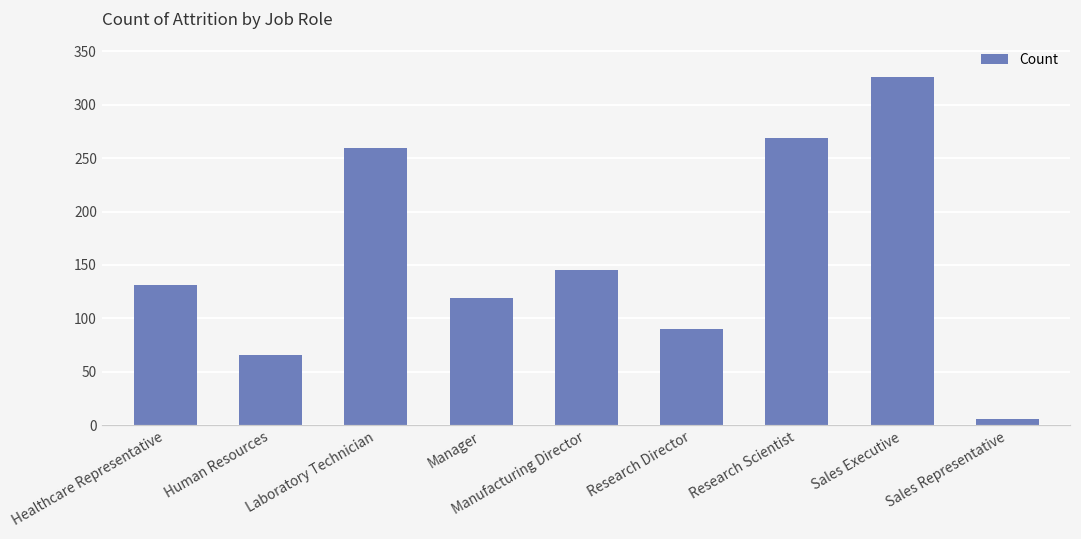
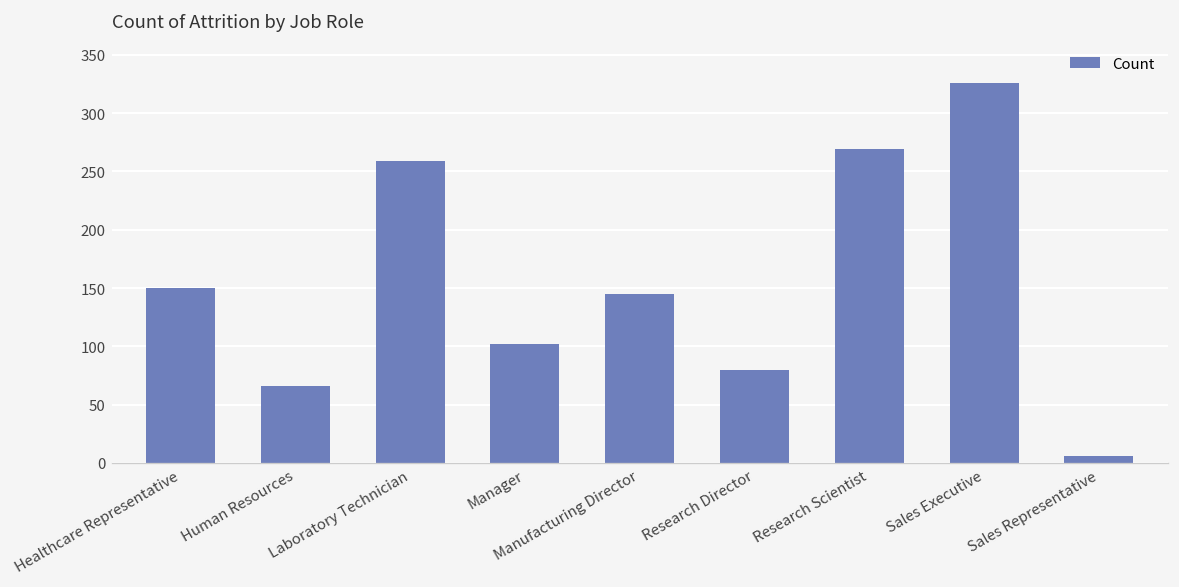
Healthcare Representative: 130 -> 150
Manager: 120 -> 100
Research Director: 90 -> 80
